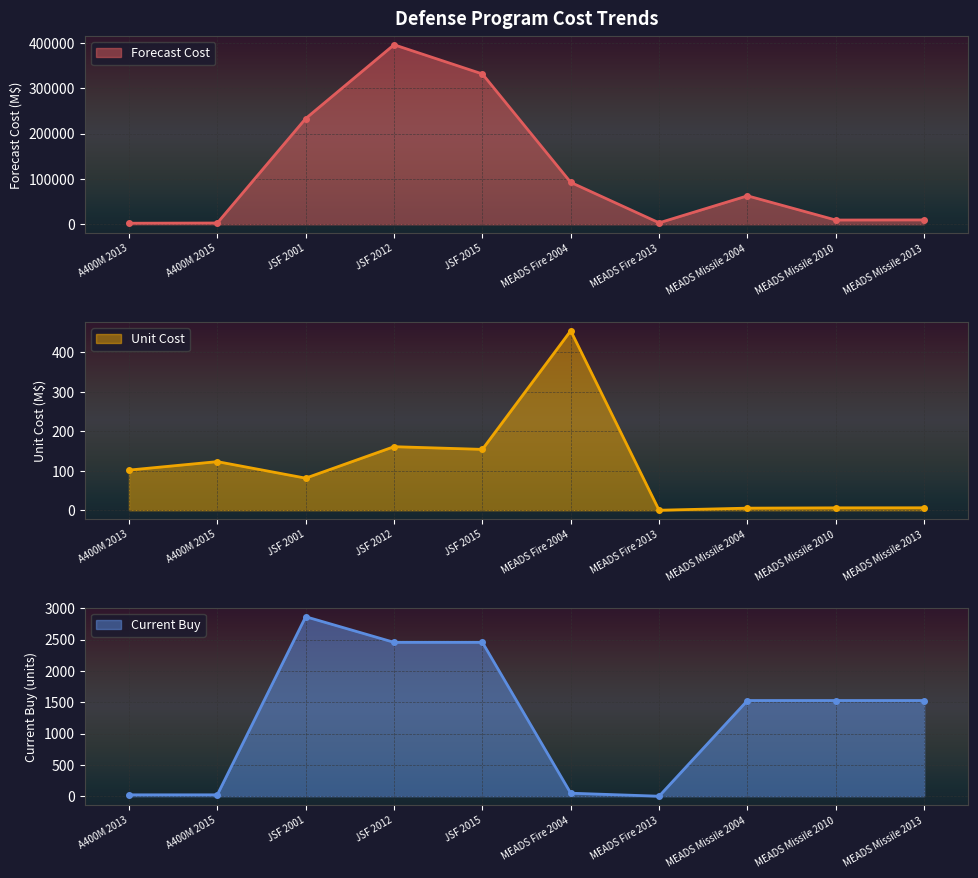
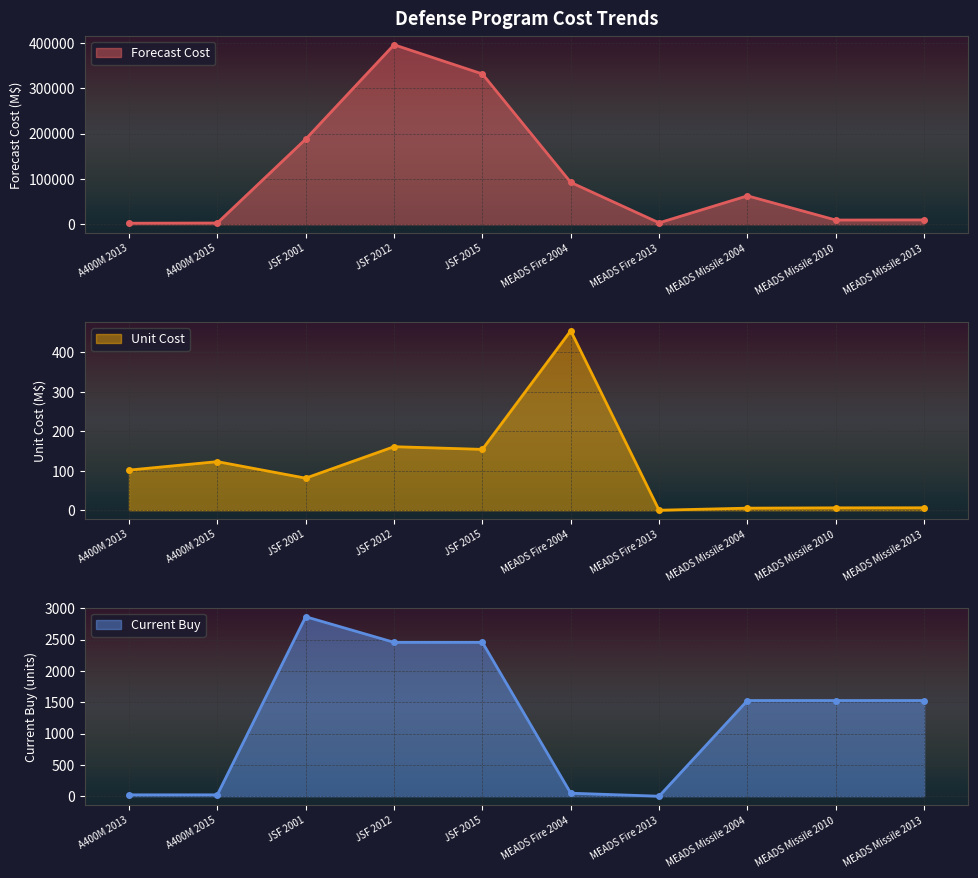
Defense Program Cost Trends, JSF 2001: 230000 -> 190000
